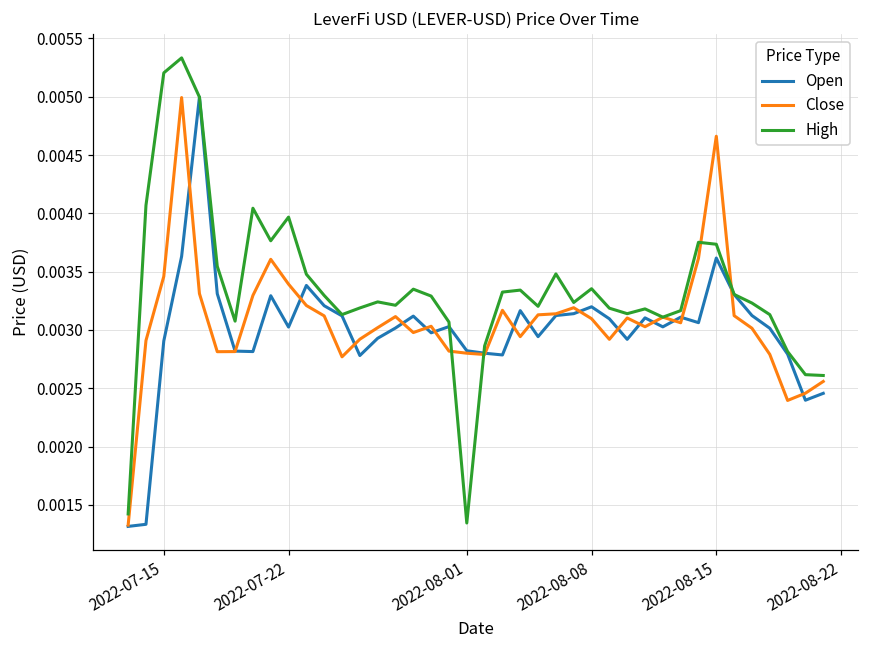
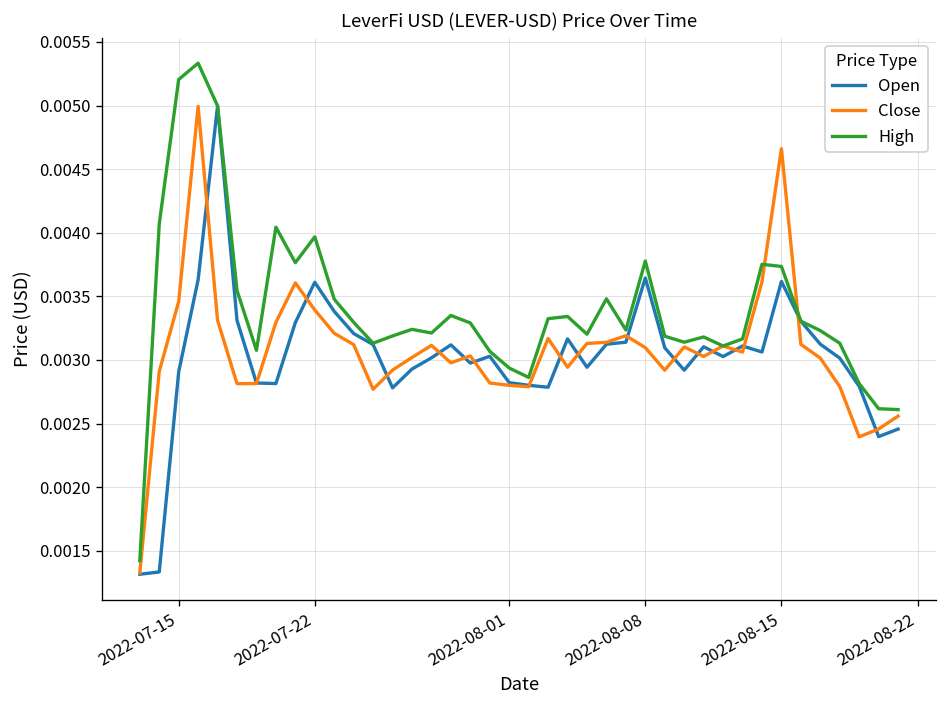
Open, 2022-07-22: 0.00303 -> 0.00361
High, 2022-08-01: 0.00135 -> 0.00294
Open, 2022-08-08: 0.00320 -> 0.00365
High, 2022-08-08: 0.00335 -> 0.00378
